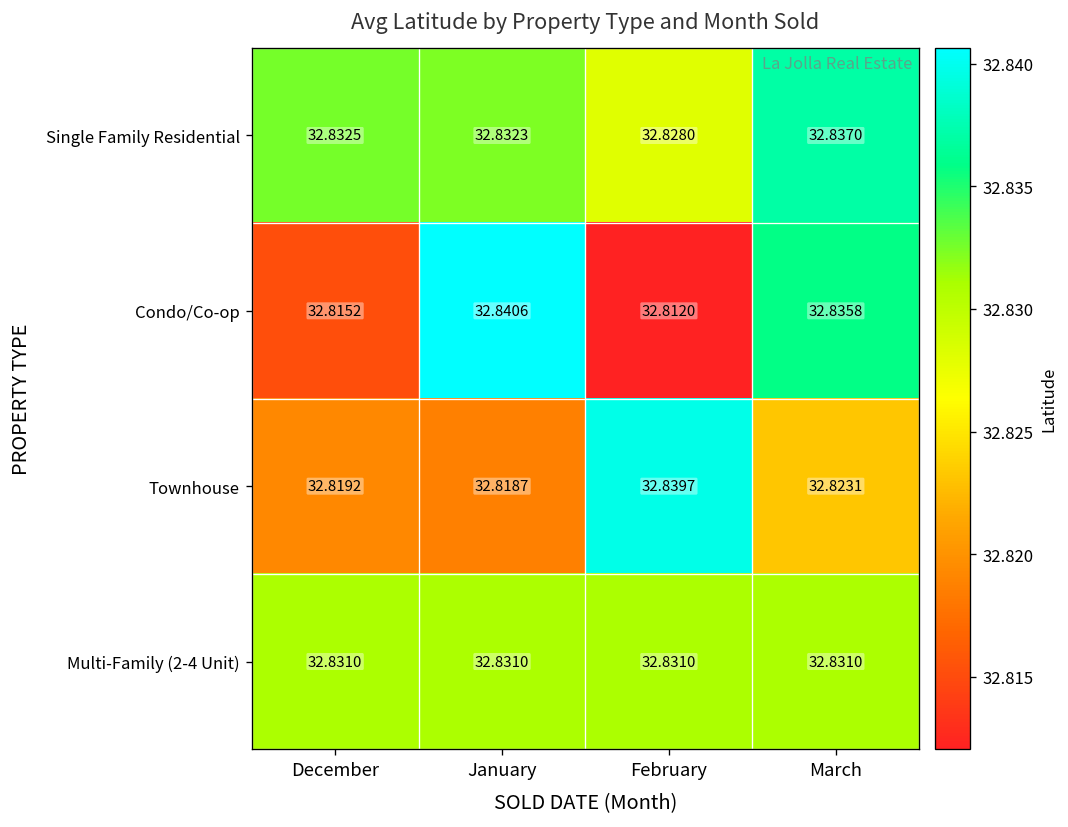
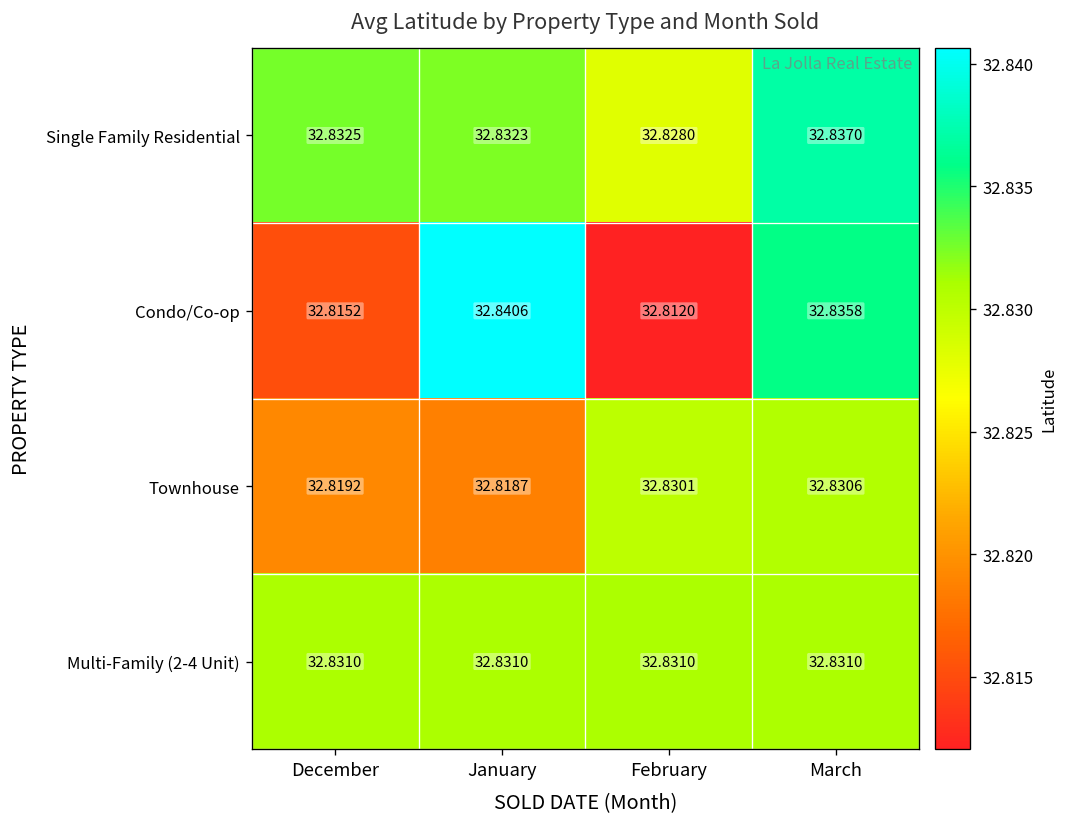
Townhouse, February: 32.8397 -> 32.8301
Townhouse, March: 32.8231 -> 32.8306
